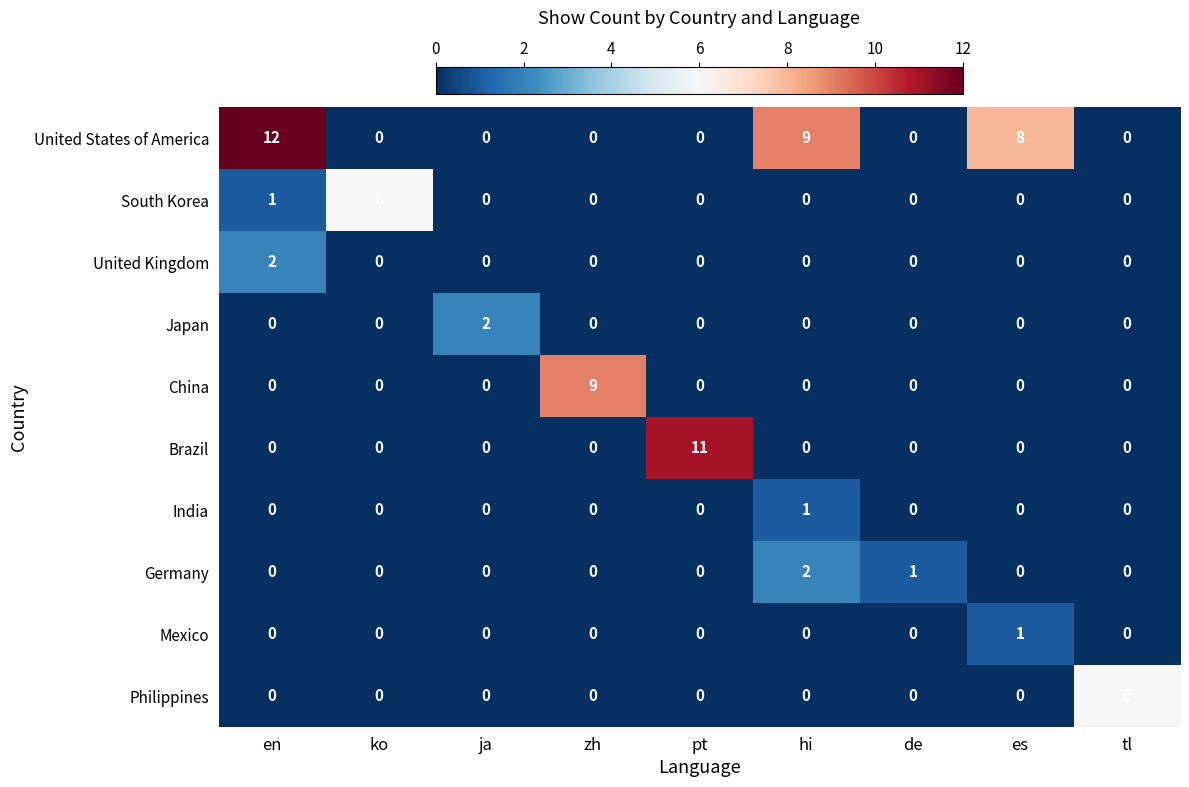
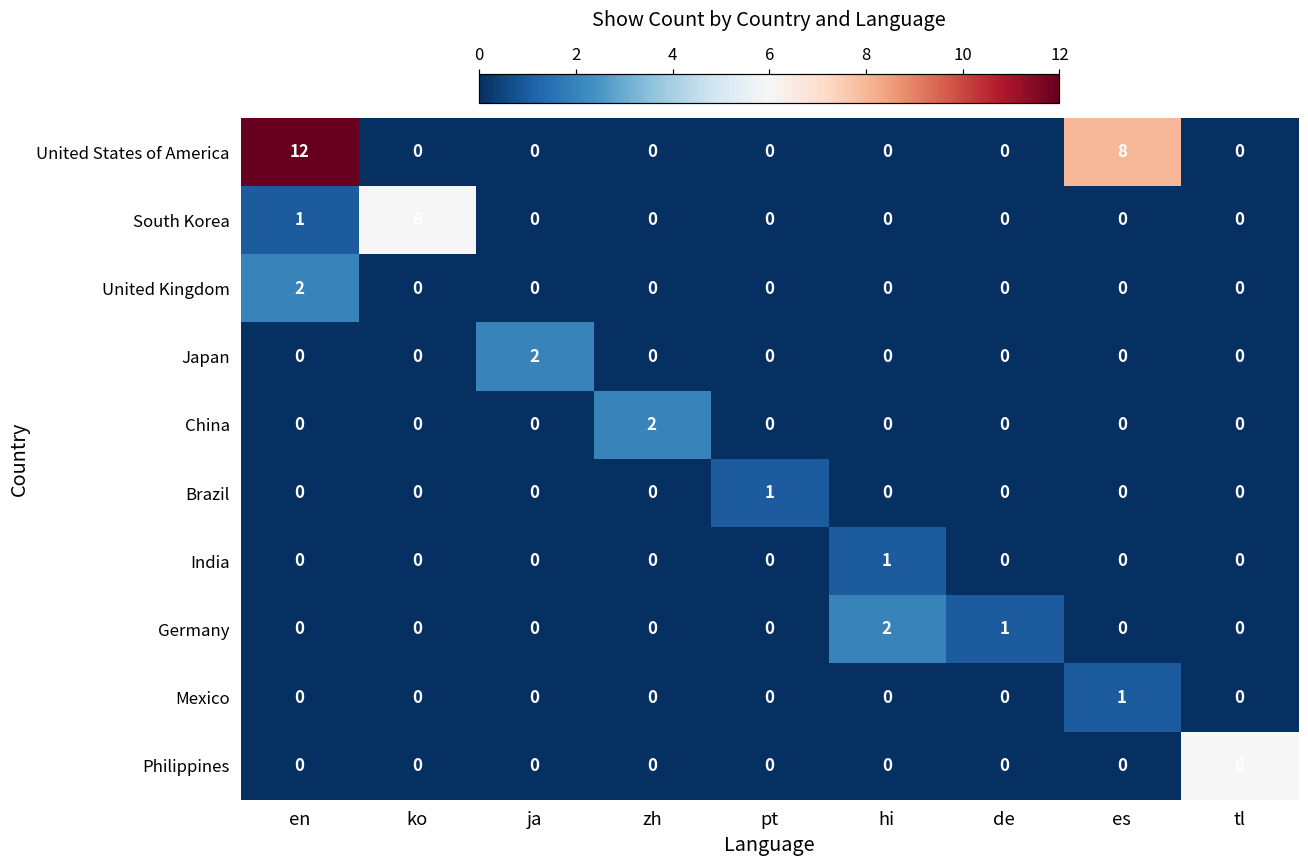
United States of America, hi: 9 -> 0
China, zh: 9 -> 2
Brazil, pt: 11 -> 1
